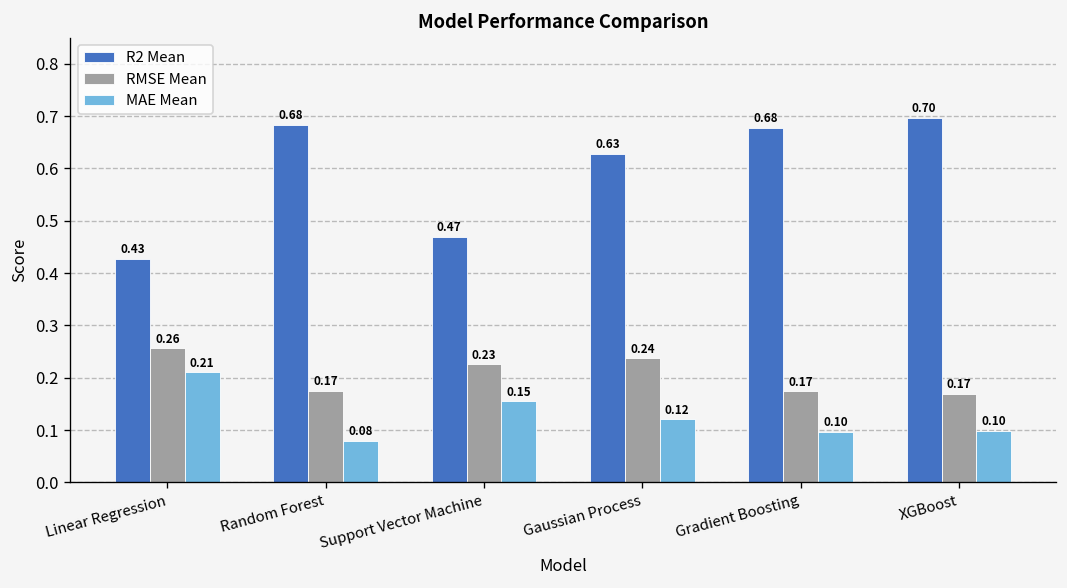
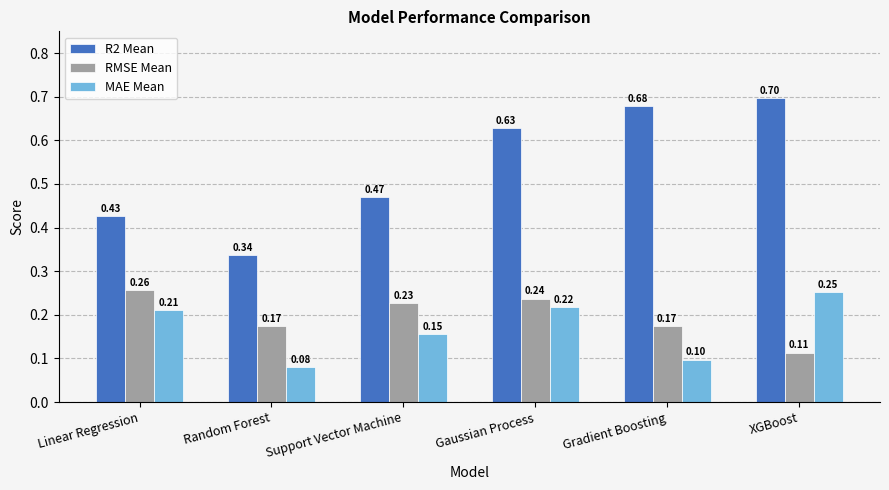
R2 Mean, Random Forest: 0.68 -> 0.34
MAE Mean, Gaussian Process: 0.12 -> 0.22
RMSE Mean, XGBoost: 0.17 -> 0.11
MAE Mean, XGBoost: 0.10 -> 0.25
